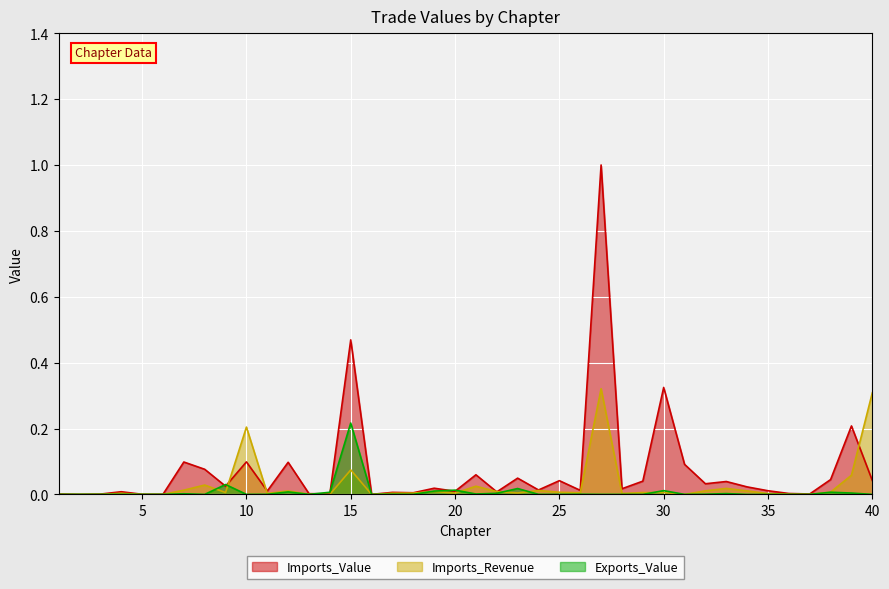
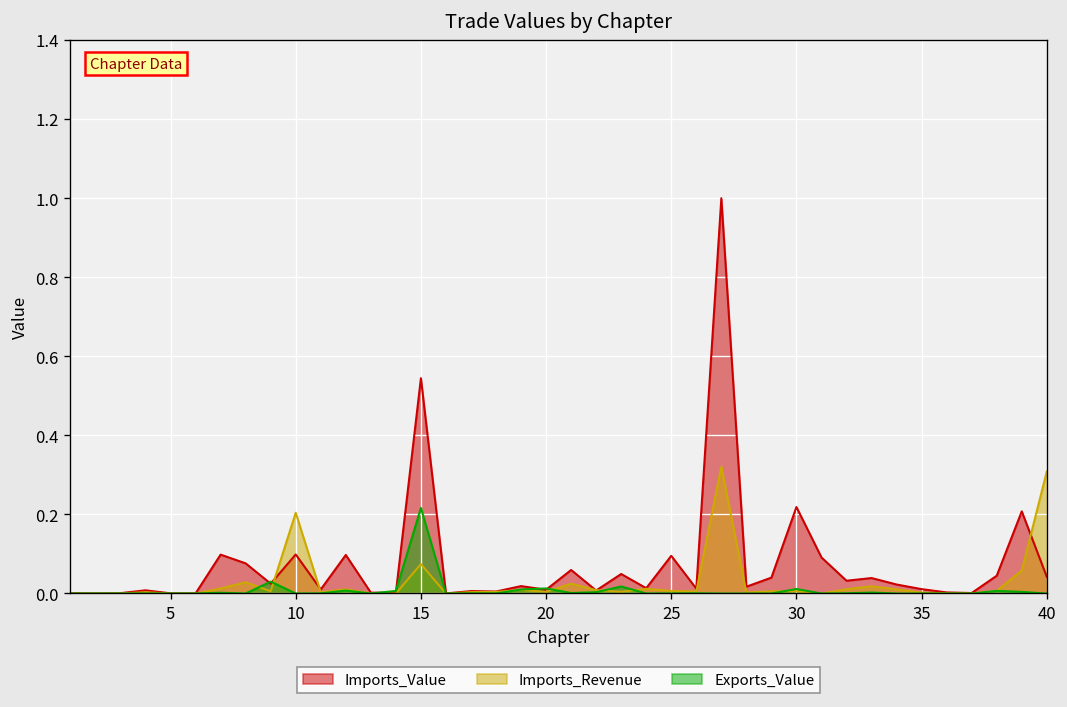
Imports_Value, 15: 0.47 -> 0.54
Imports_Value, 25: 0.04 -> 0.10
Imports_Value, 30: 0.32 -> 0.22
